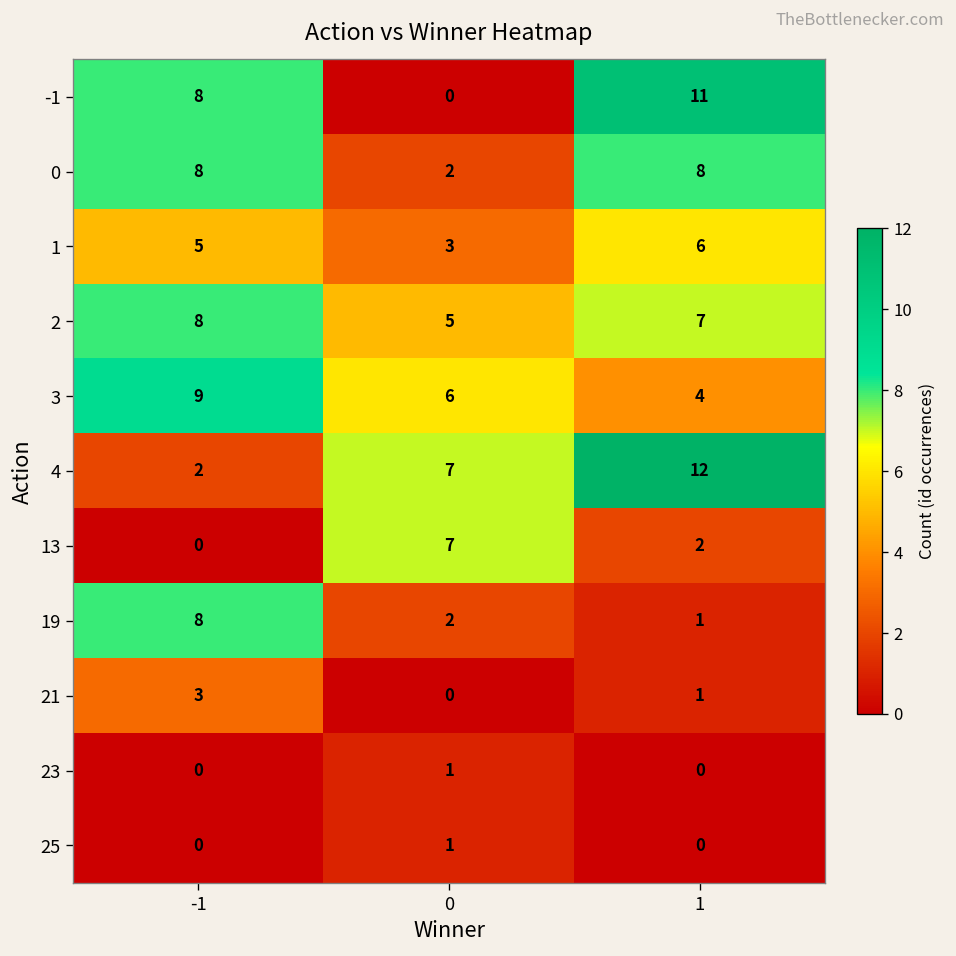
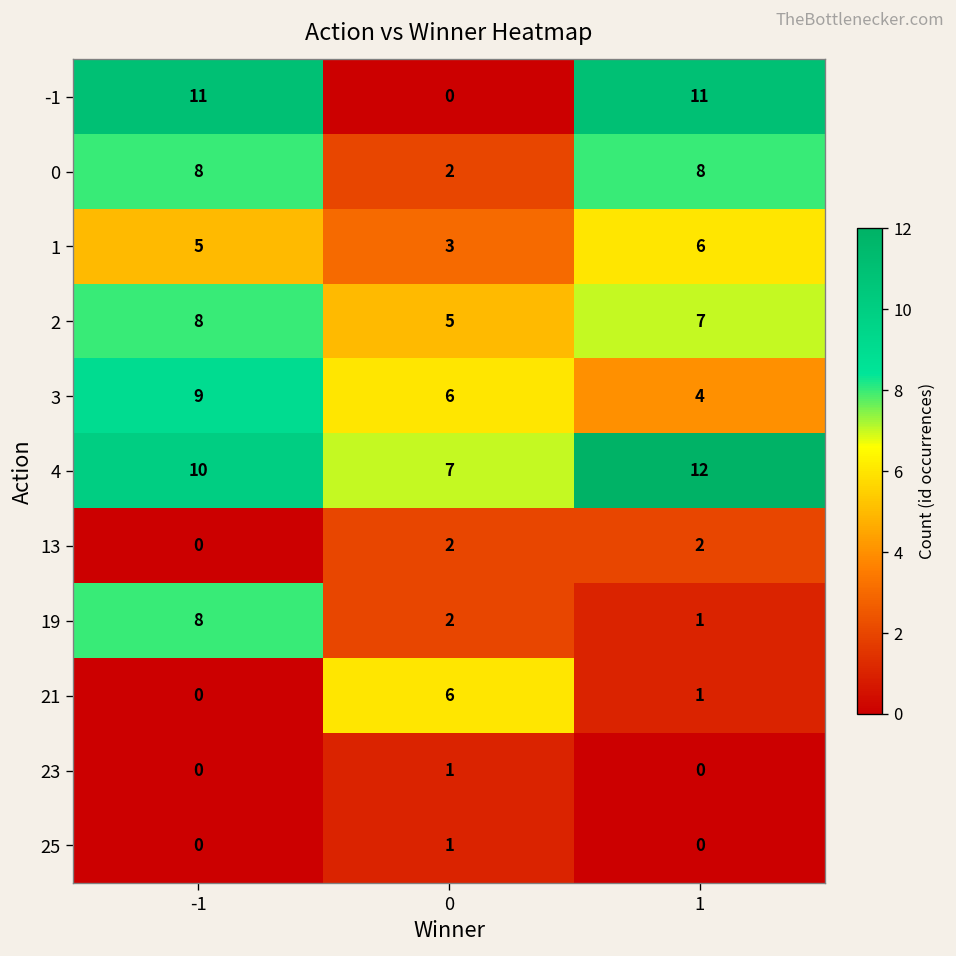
-1, -1: 8 -> 11
4, -1: 2 -> 10
13, 0: 7 -> 2
21, -1: 3 -> 0
21, 0: 0 -> 6
